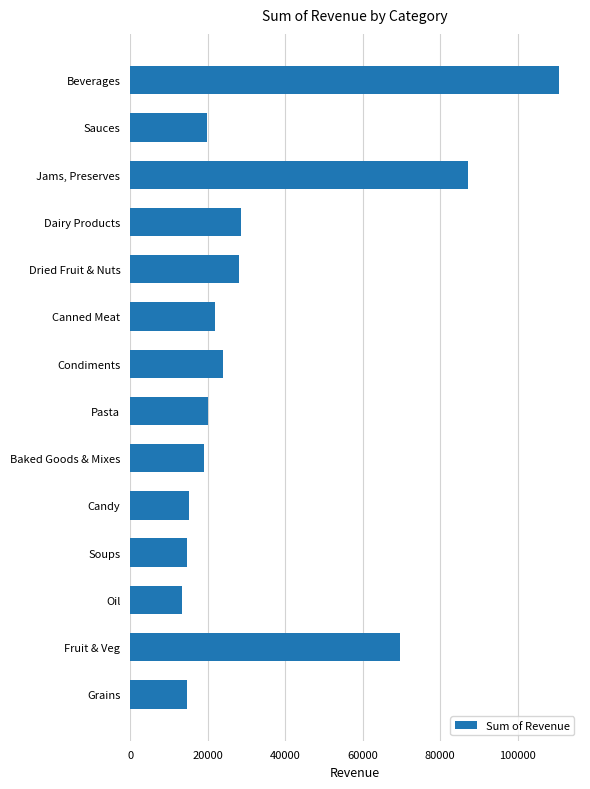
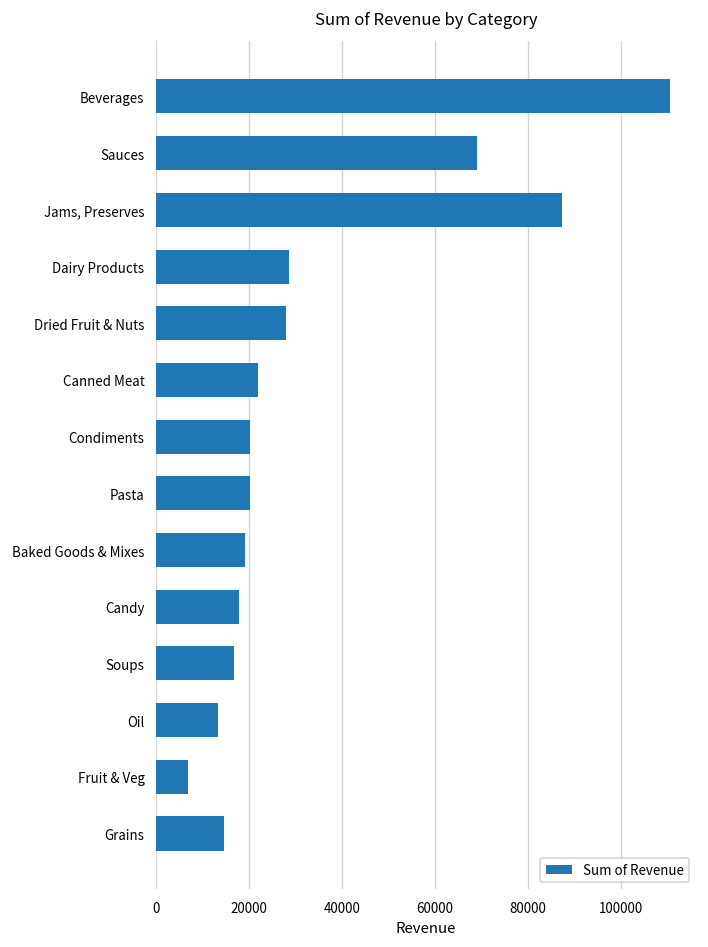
Sauces: 20000 -> 69000
Condiments: 24000 -> 20000
Candy: 15000 -> 18000
Soups: 15000 -> 17000
Fruit & Veg: 70000 -> 7000
